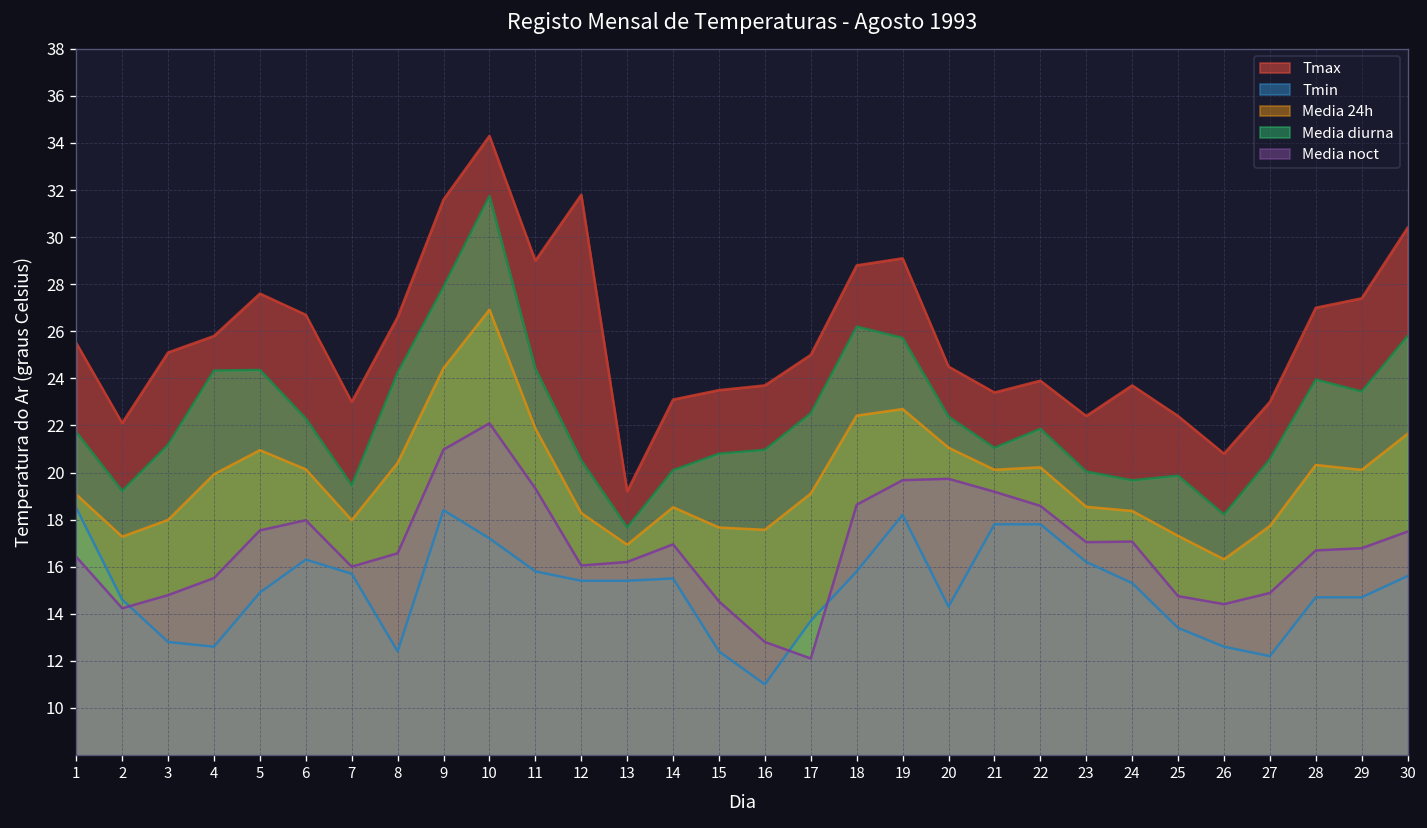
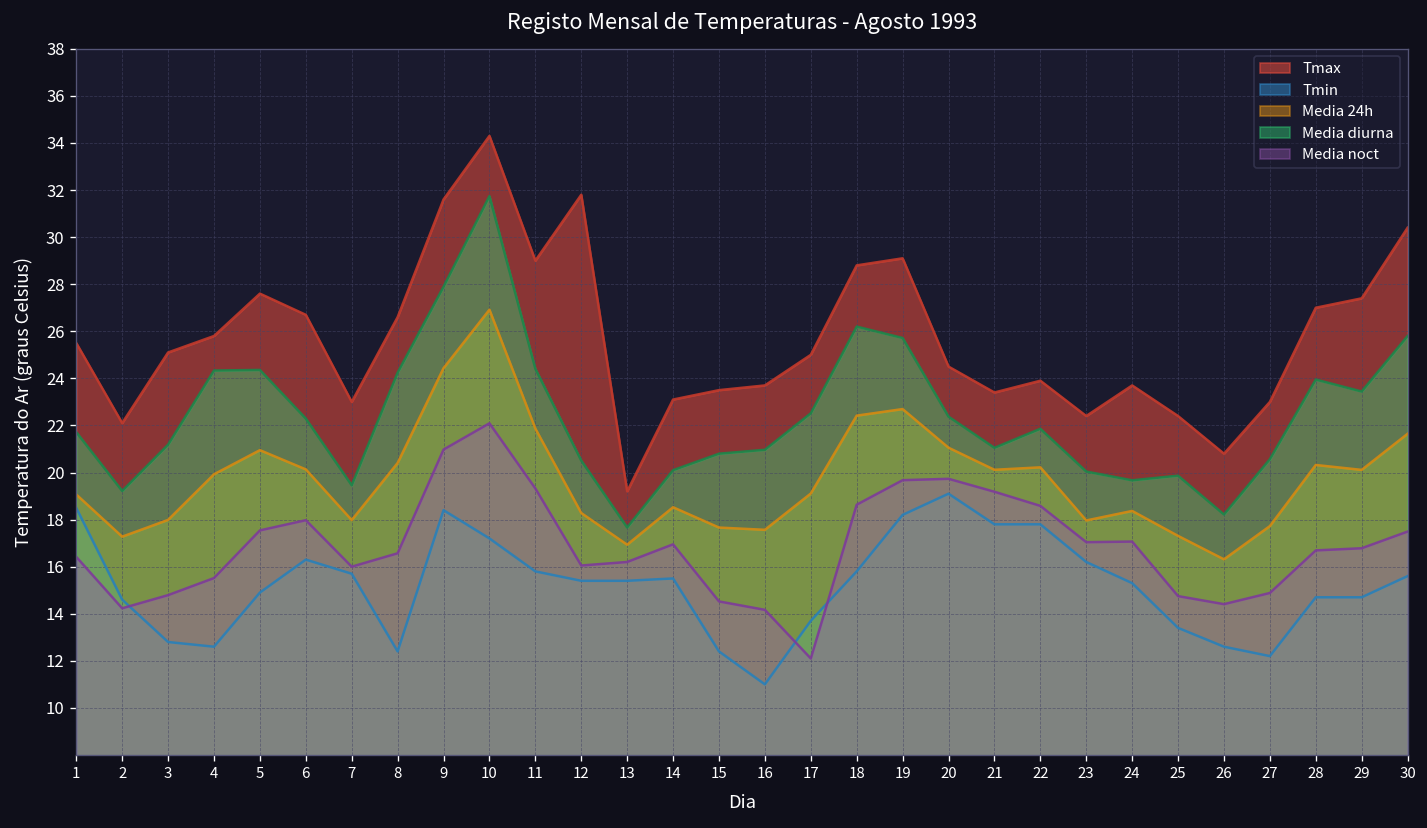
Media noct, 16: 12.8 -> 14.2
Tmin, 20: 14.3 -> 19.1
Media 24h, 23: 18.5 -> 18.0
